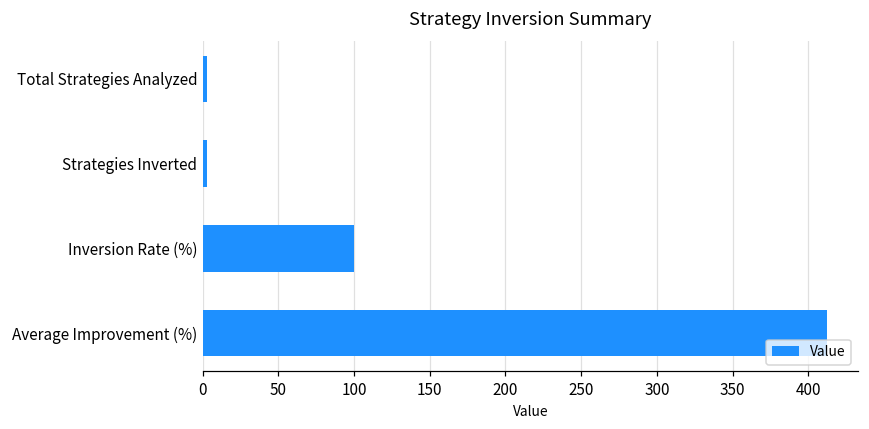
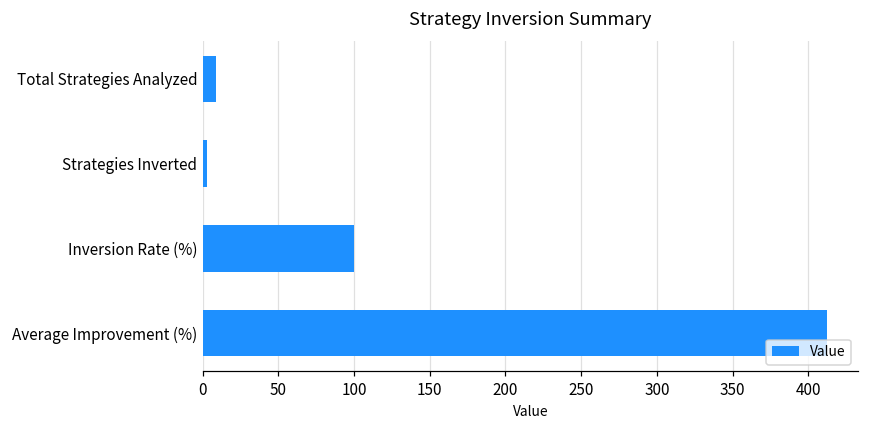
Total Strategies Analyzed: 3 -> 9
